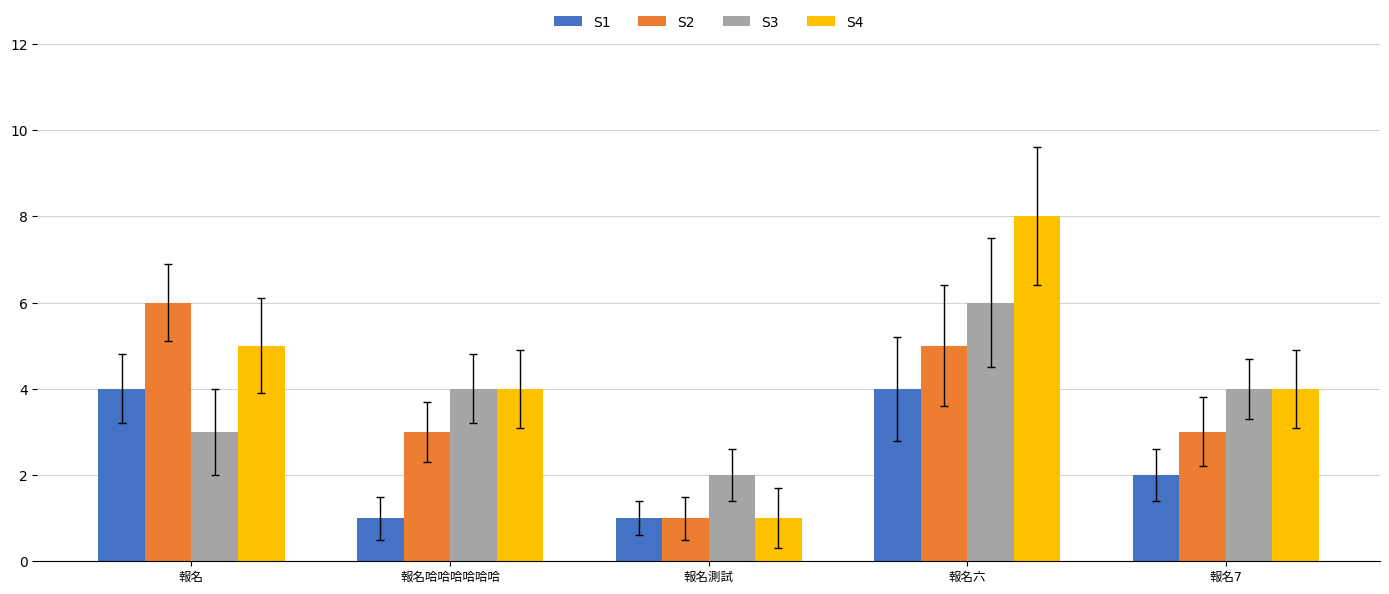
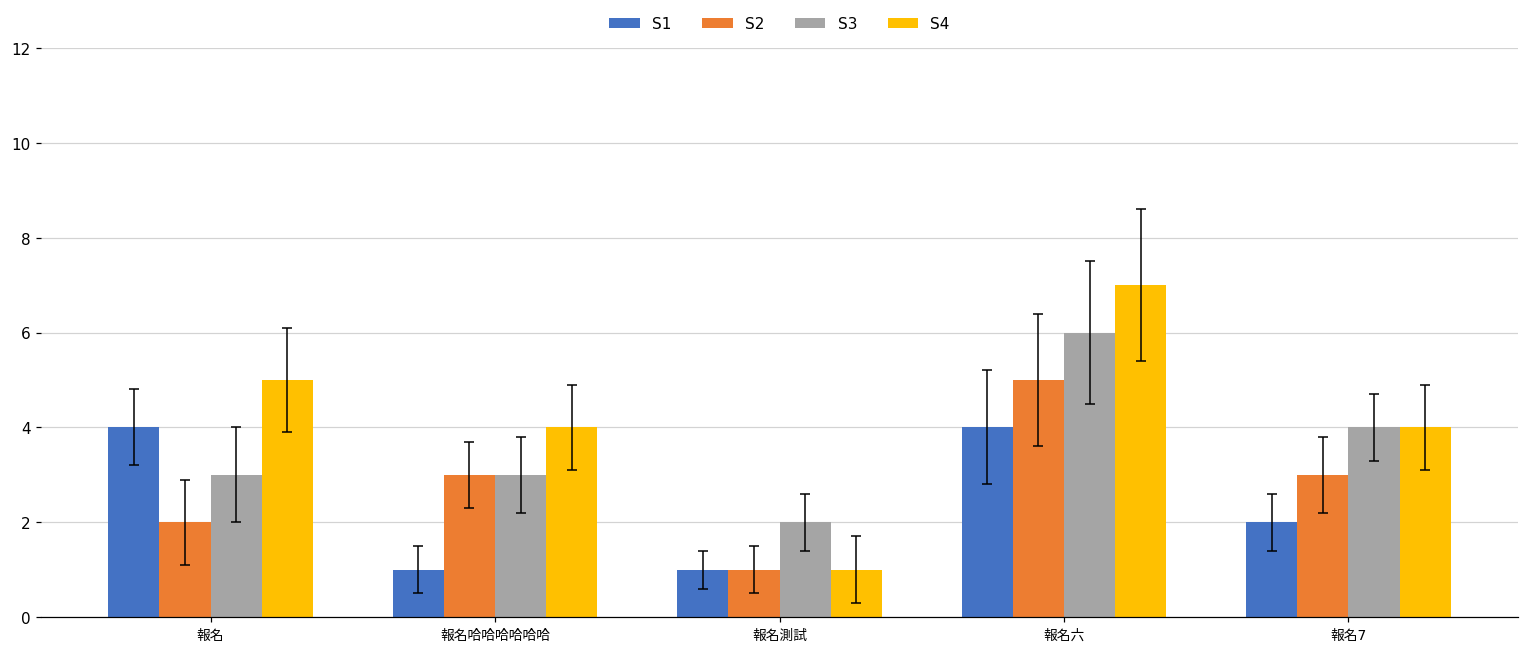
S2, 報名: 6 -> 2
S3, 報名哈哈哈哈哈哈: 4 -> 3
S4, 報名六: 8 -> 7
